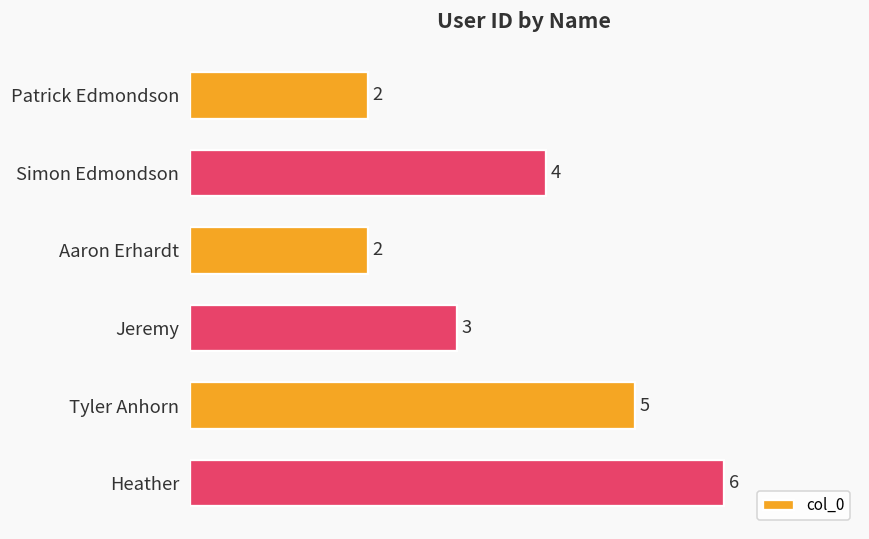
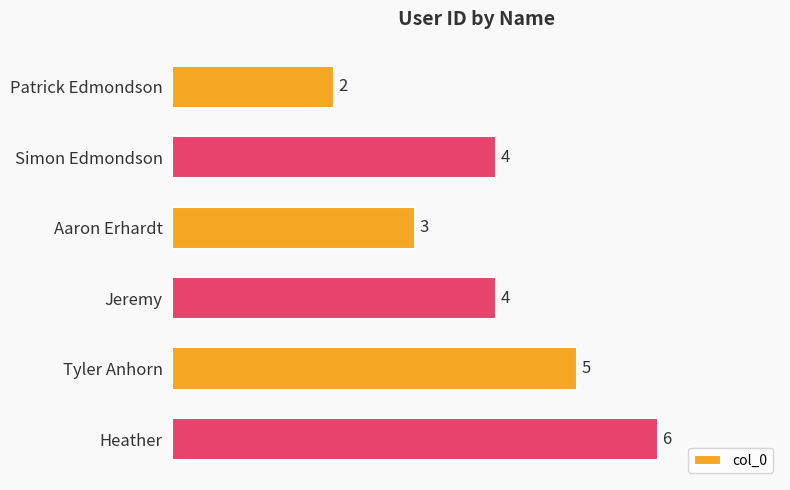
Aaron Erhardt: 2 -> 3
Jeremy: 3 -> 4
